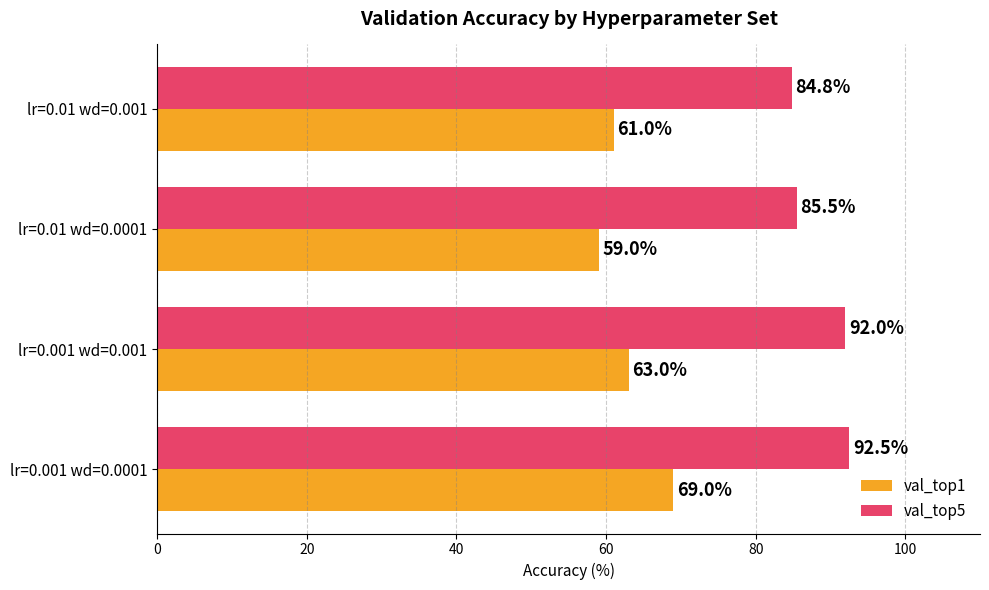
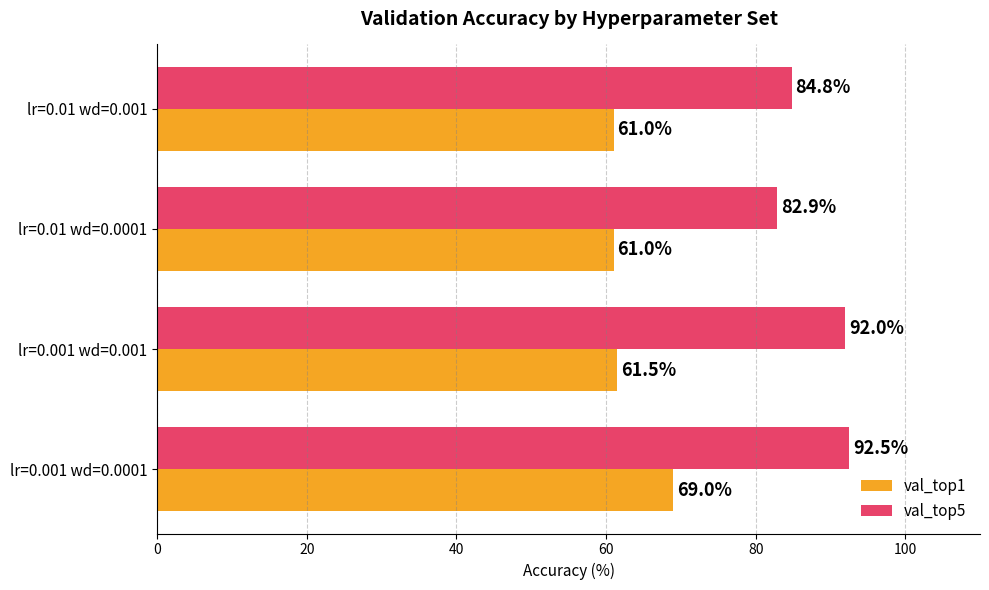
val_top5, lr=0.01 wd=0.0001: 85.5% -> 82.9%
val_top1, lr=0.01 wd=0.0001: 59.0% -> 61.0%
val_top1, lr=0.001 wd=0.001: 63.0% -> 61.5%
